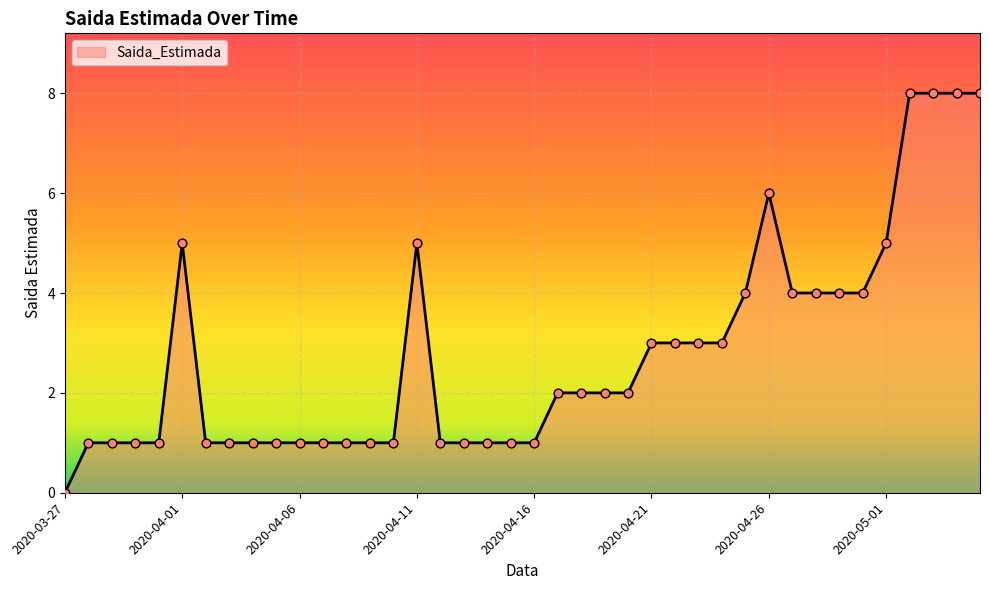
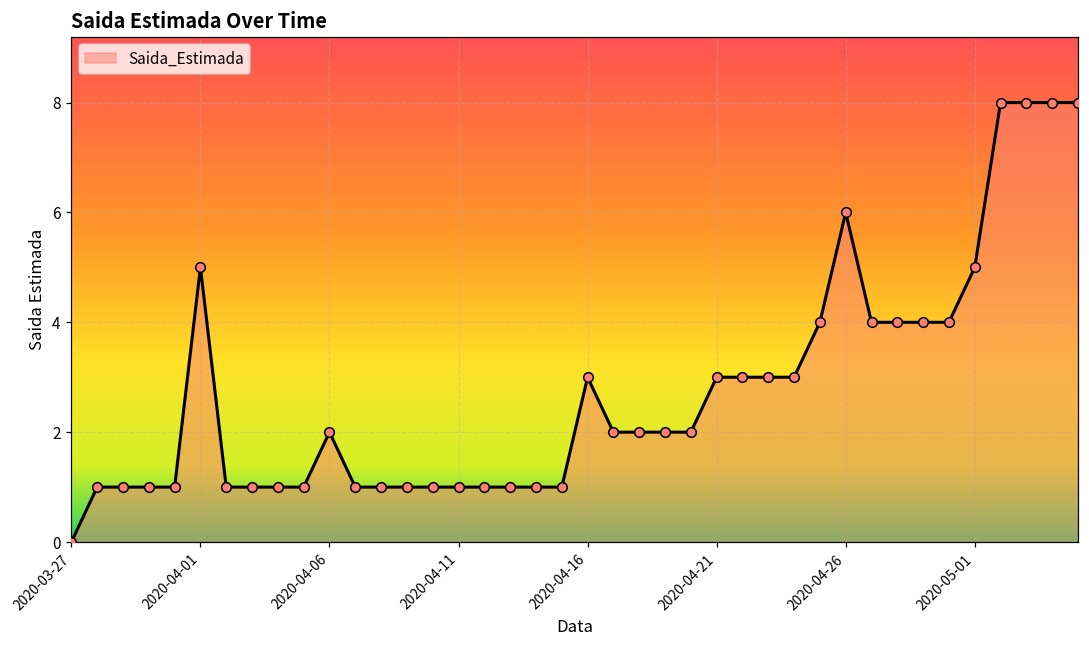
2020-04-06: 1 -> 2
2020-04-11: 5 -> 1
2020-04-16: 1 -> 3
